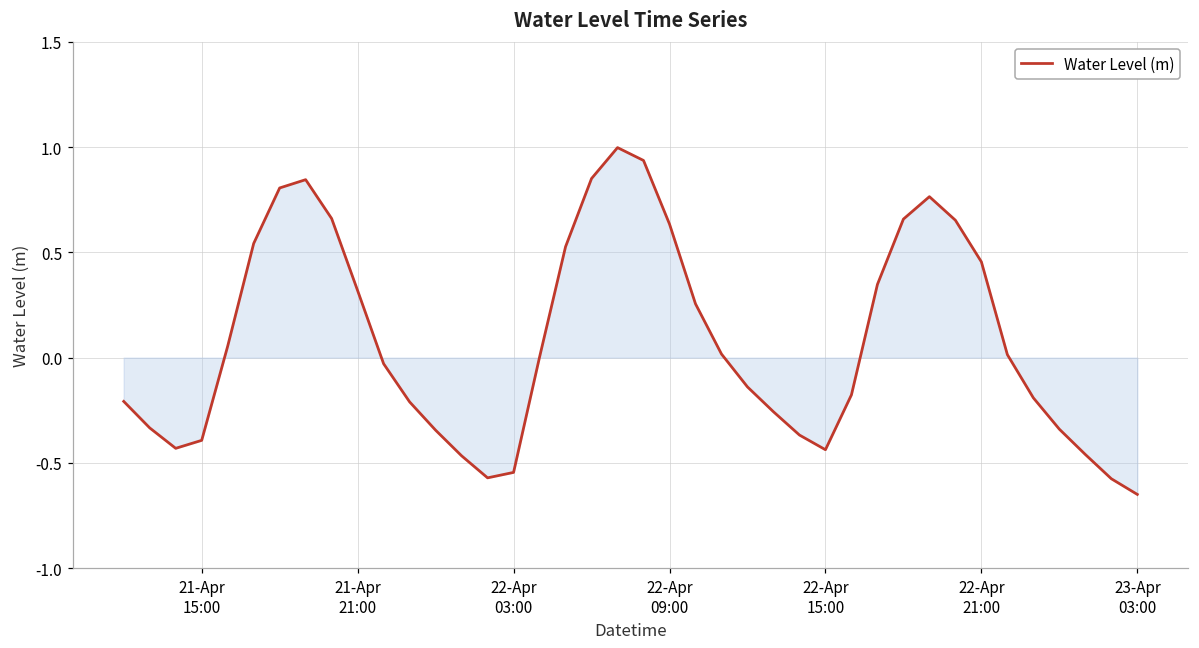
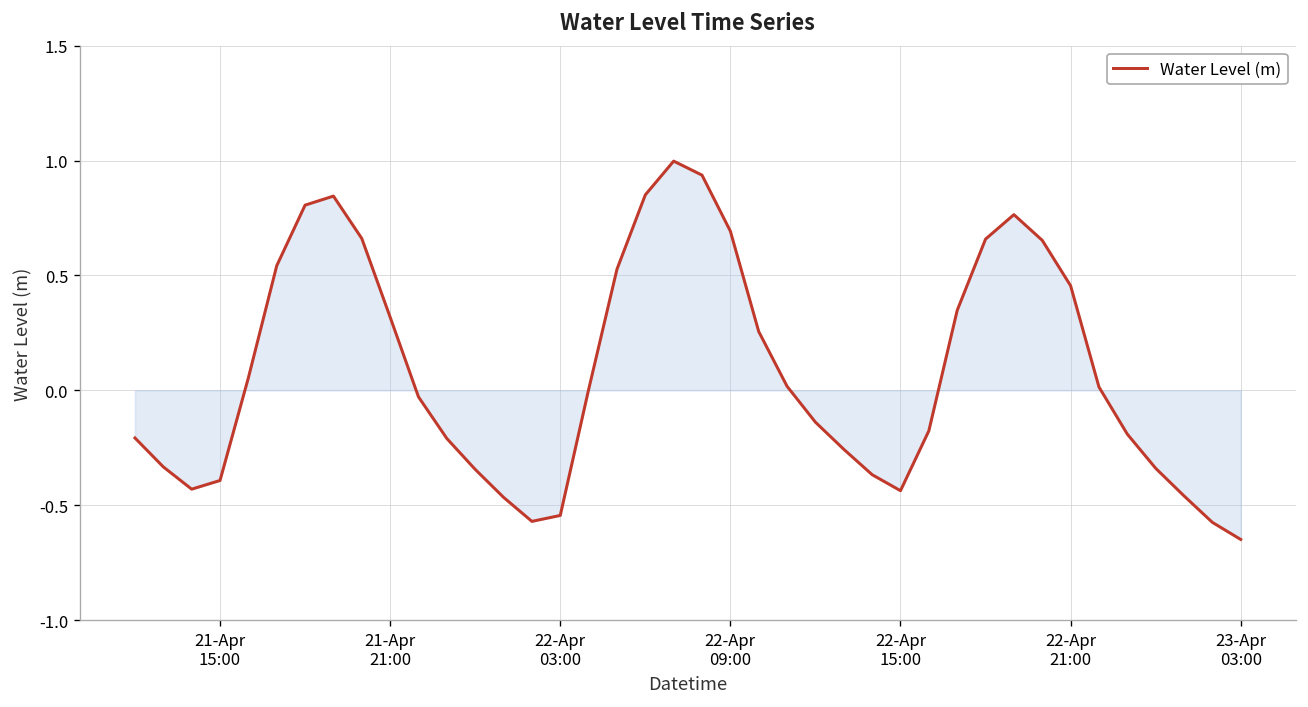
Water Level (m), 22-Apr 09:00: 0.63 -> 0.69
